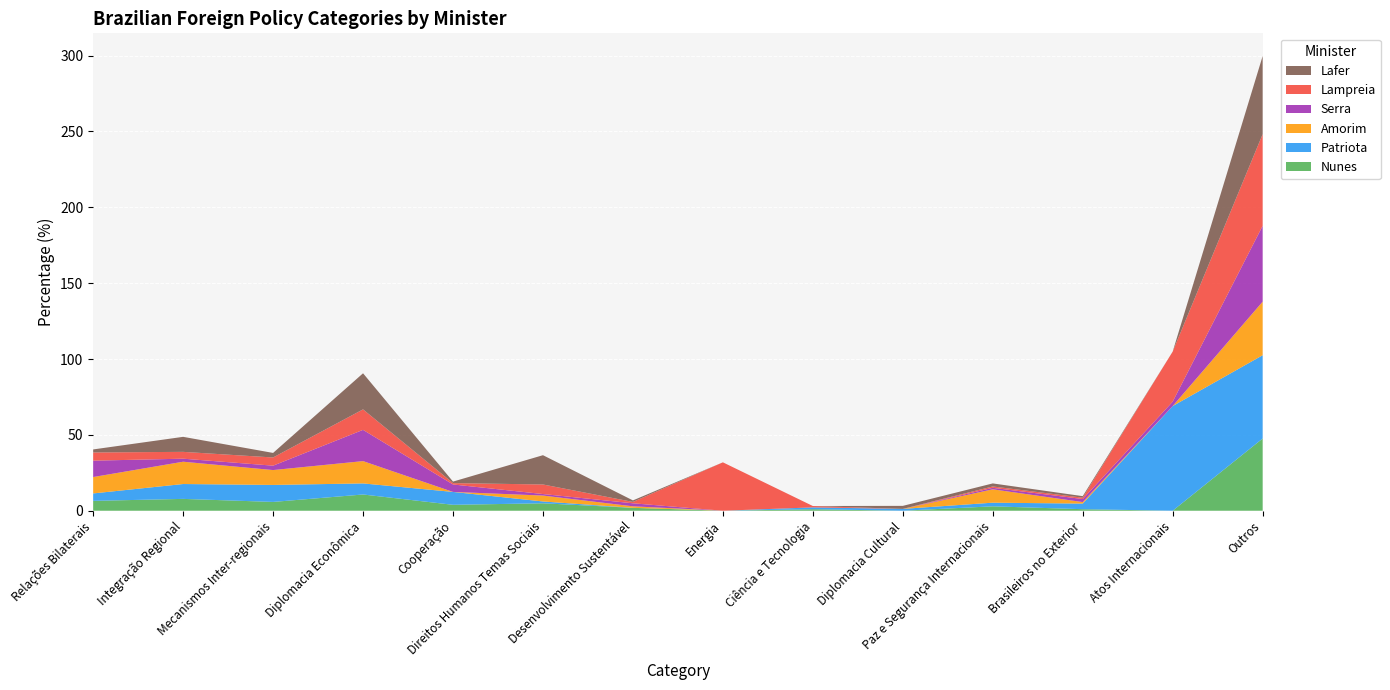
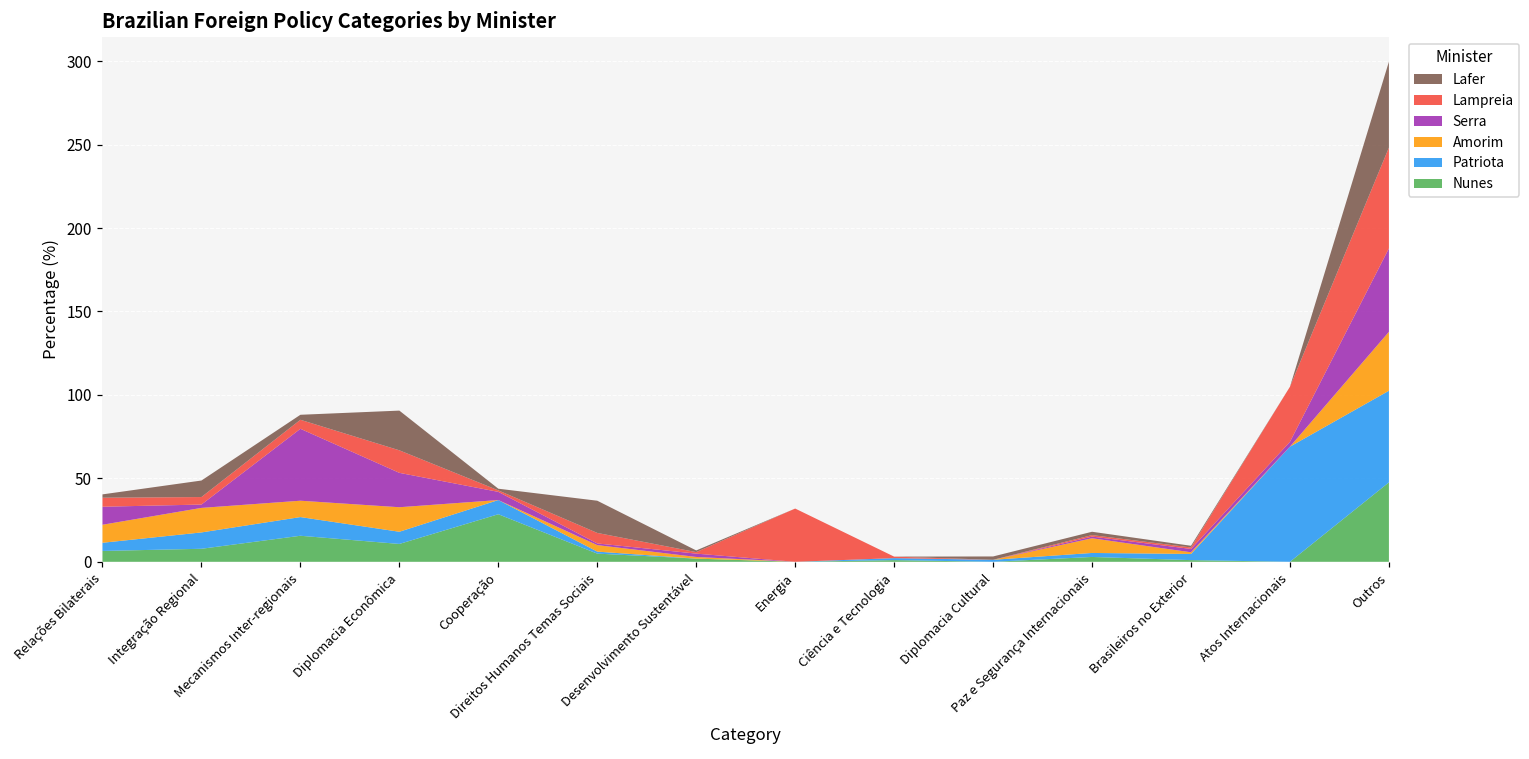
Nunes, Mecanismos Inter-regionais: 6 -> 16
Serra, Mecanismos Inter-regionais: 3 -> 43
Nunes, Cooperação: 4 -> 29
